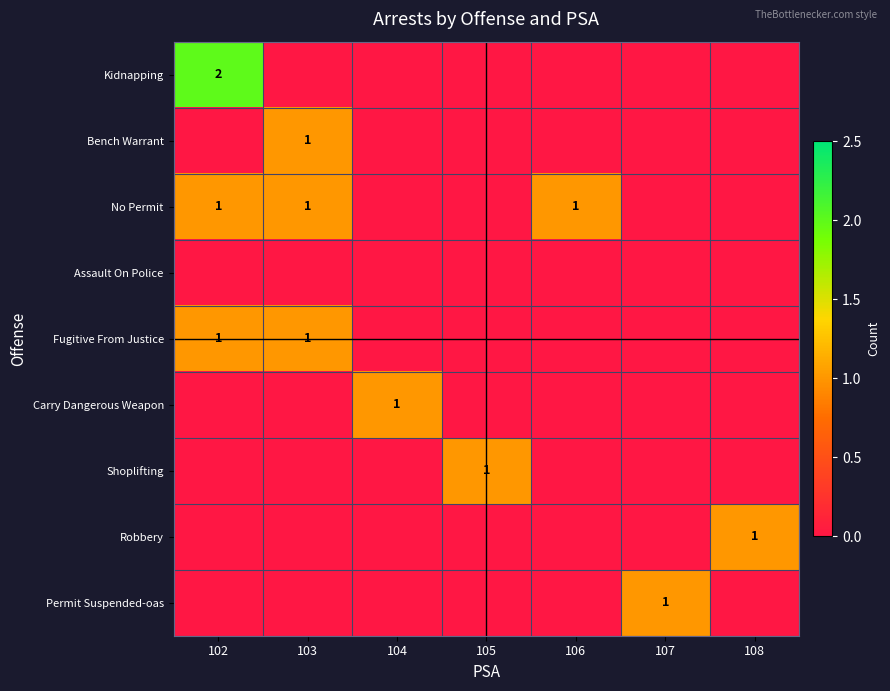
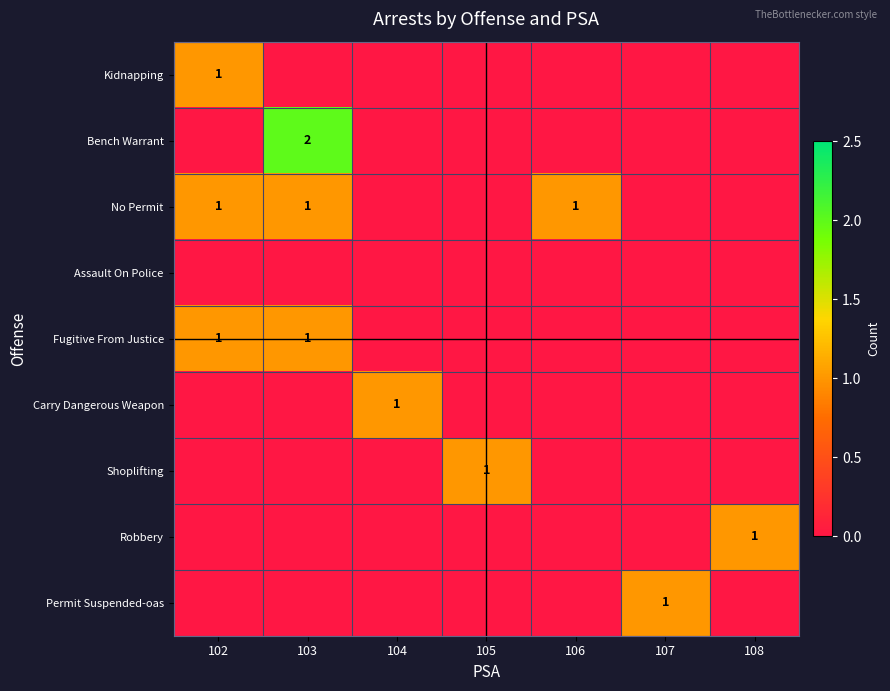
Kidnapping, 102: 2 -> 1
Bench Warrant, 103: 1 -> 2
